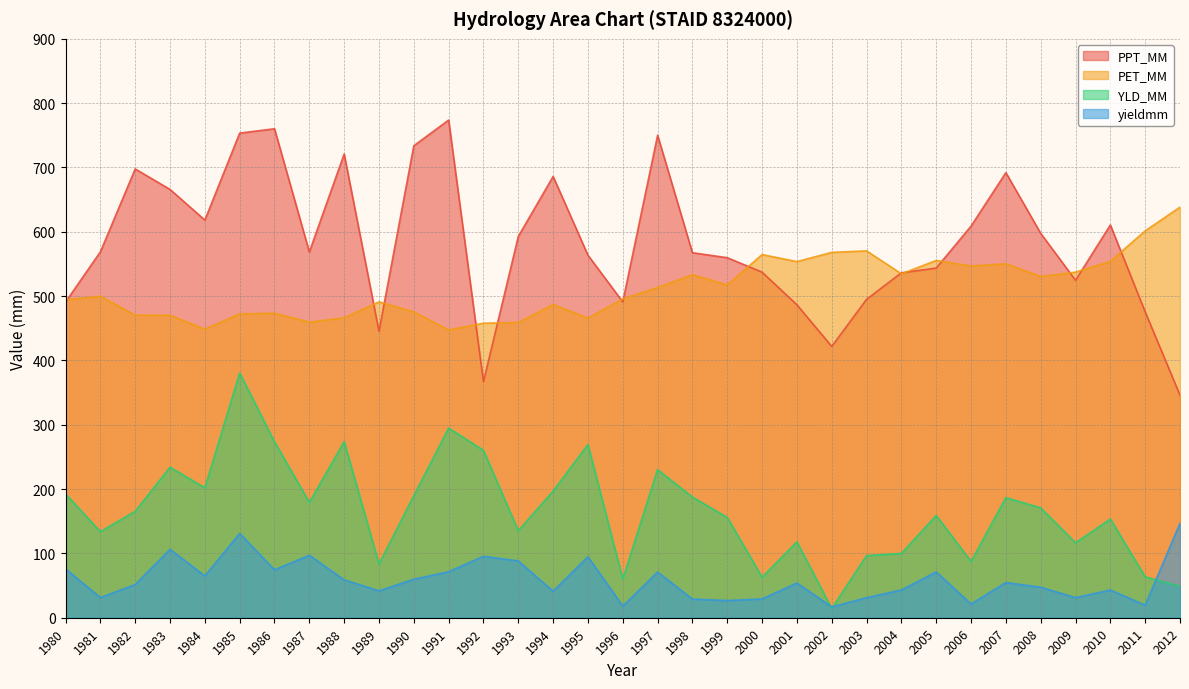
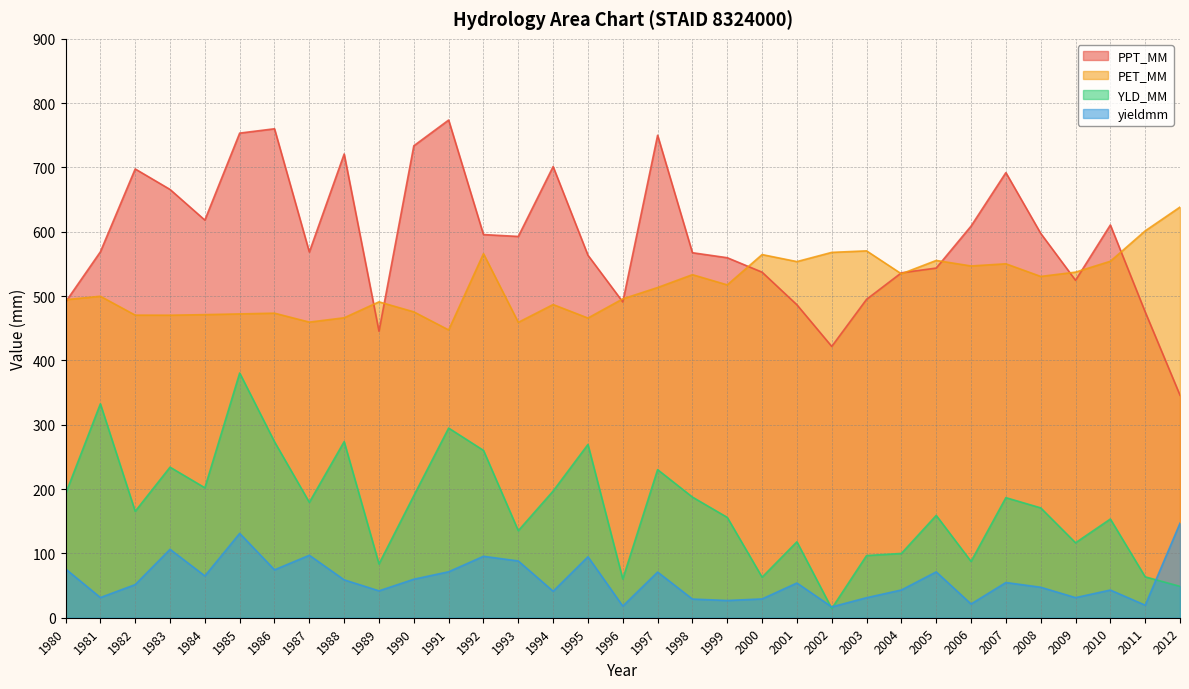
YLD_MM, 1981: 130 -> 330
PET_MM, 1984: 450 -> 470
PPT_MM, 1992: 370 -> 600
PET_MM, 1992: 460 -> 570
PPT_MM, 1994: 690 -> 700
